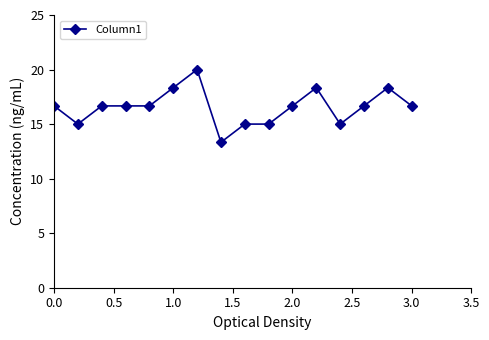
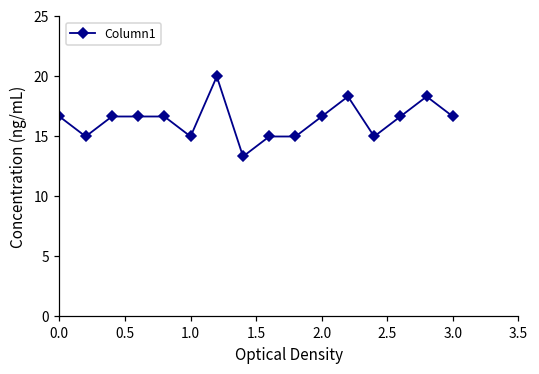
1.0: 18.3 -> 15.0
